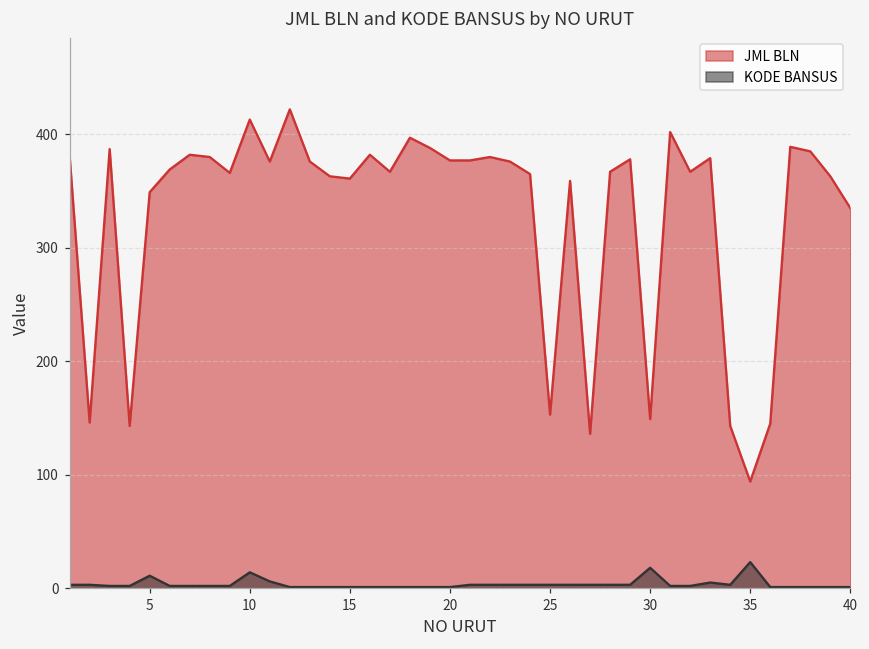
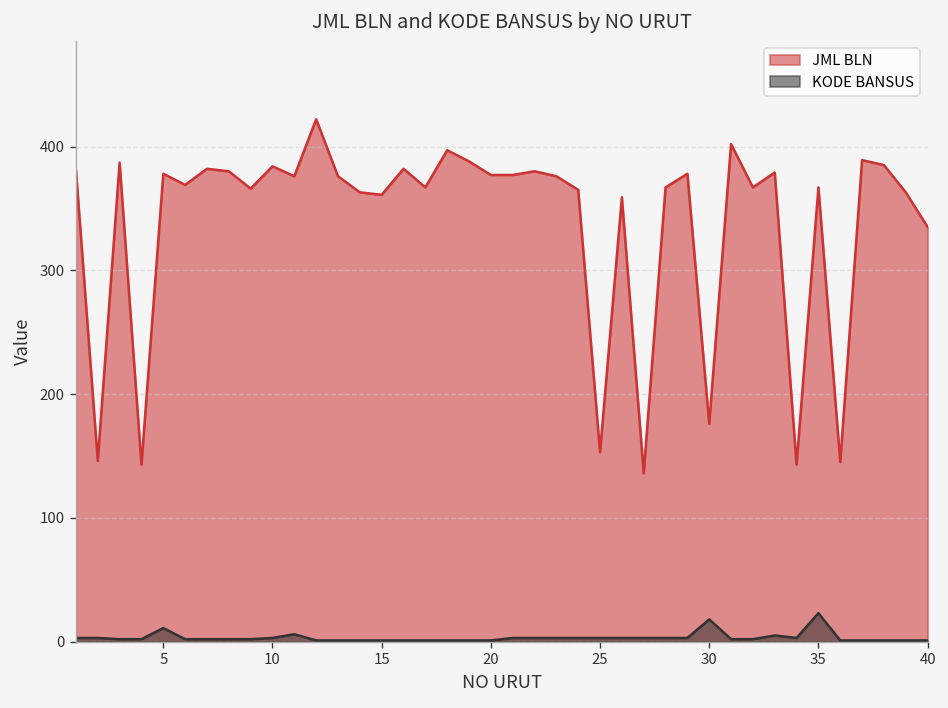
JML BLN, 5: 349 -> 378
JML BLN, 10: 413 -> 384
KODE BANSUS, 10: 14 -> 3
JML BLN, 30: 149 -> 176
JML BLN, 35: 94 -> 367
